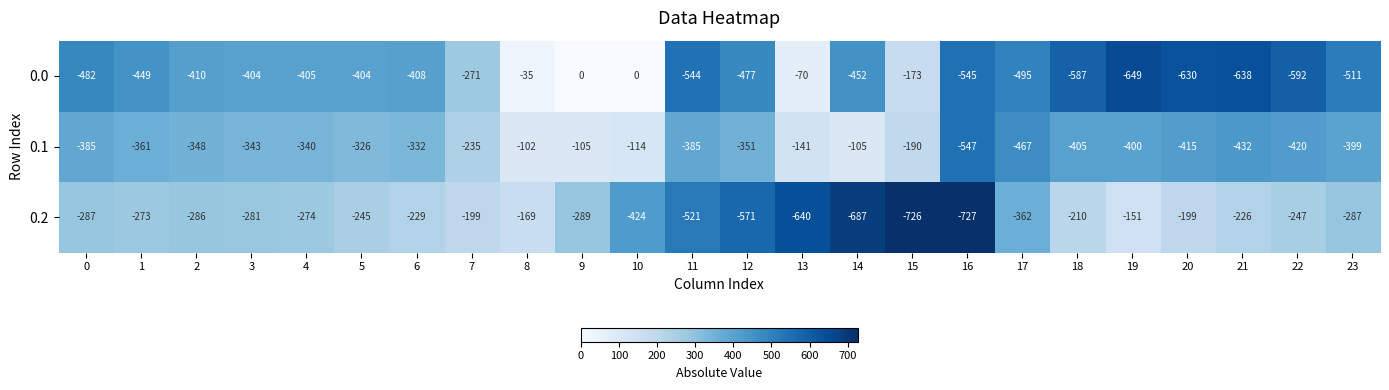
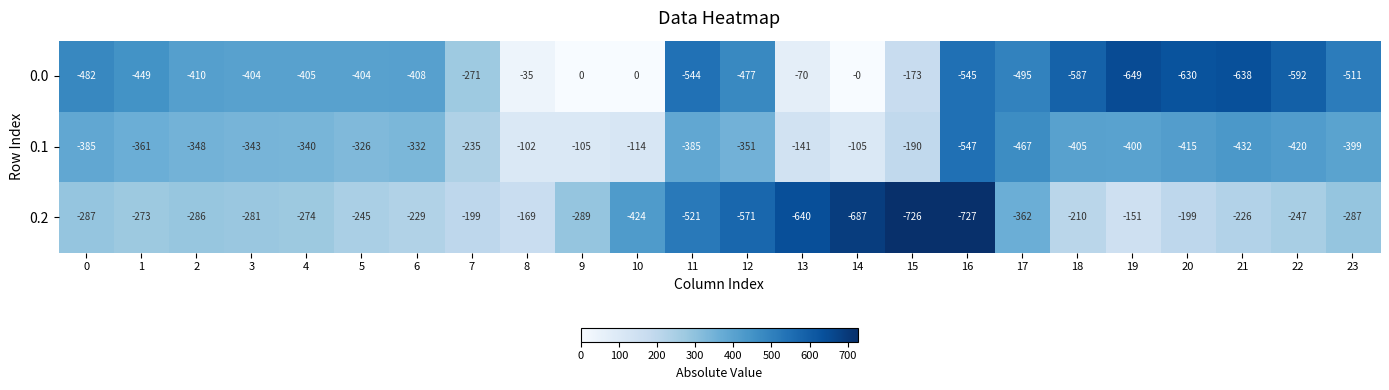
0.0, 14: -452 -> -0
